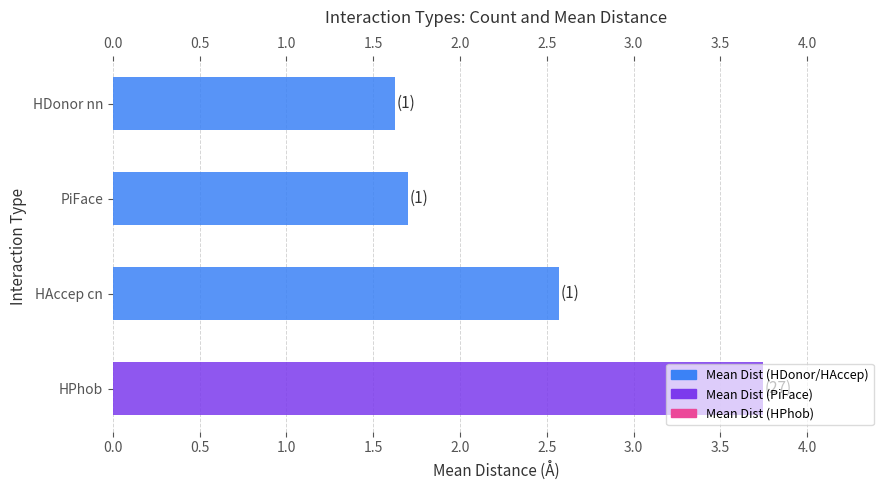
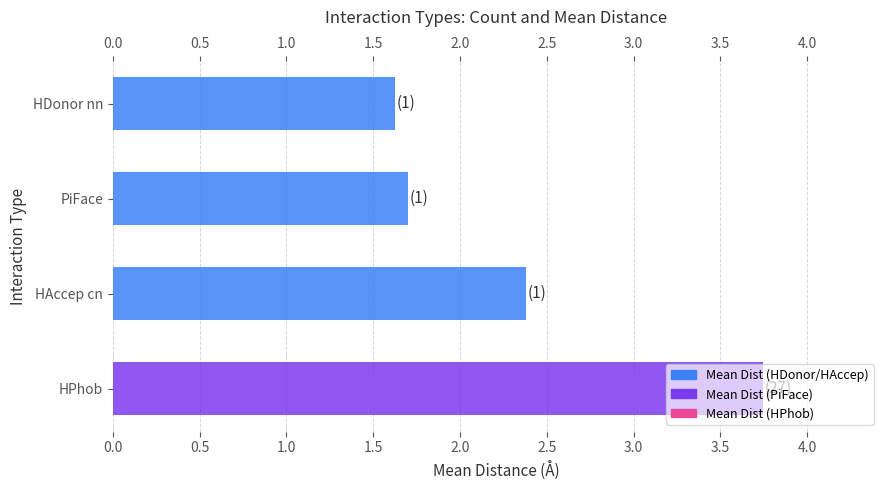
HAccep cn: 2.57 -> 2.38
